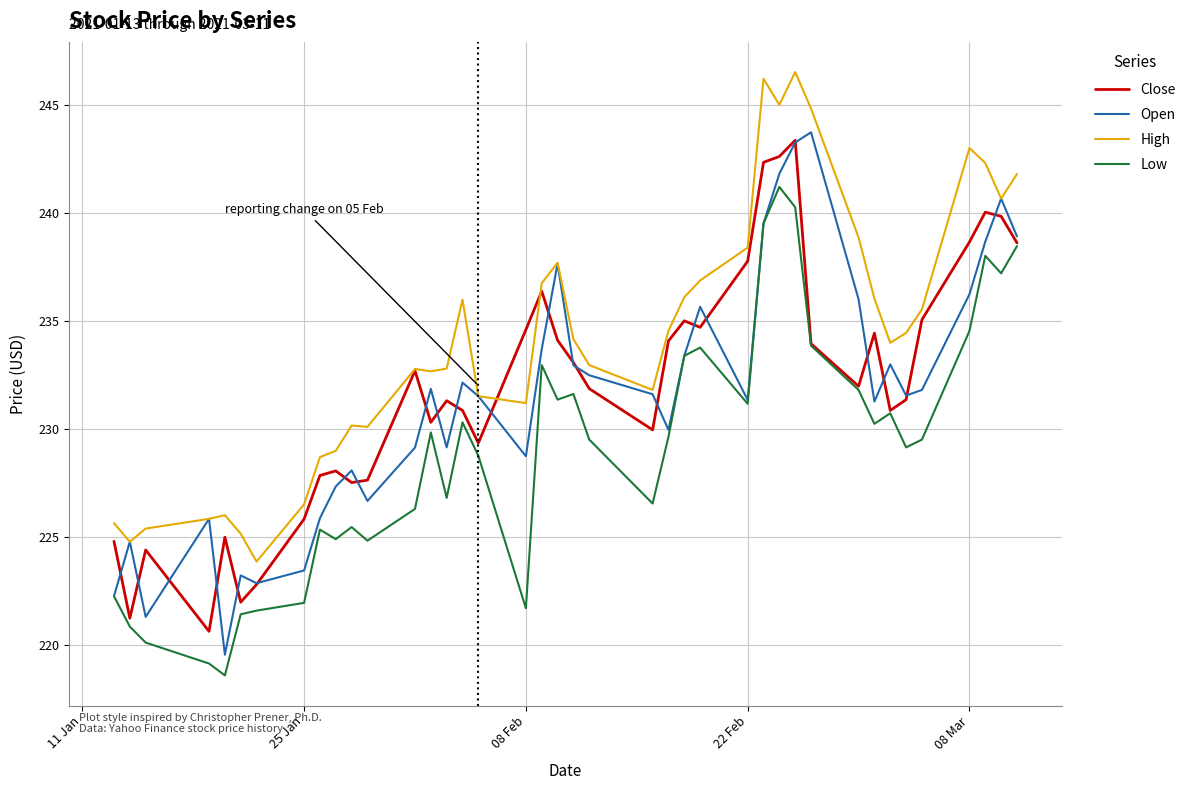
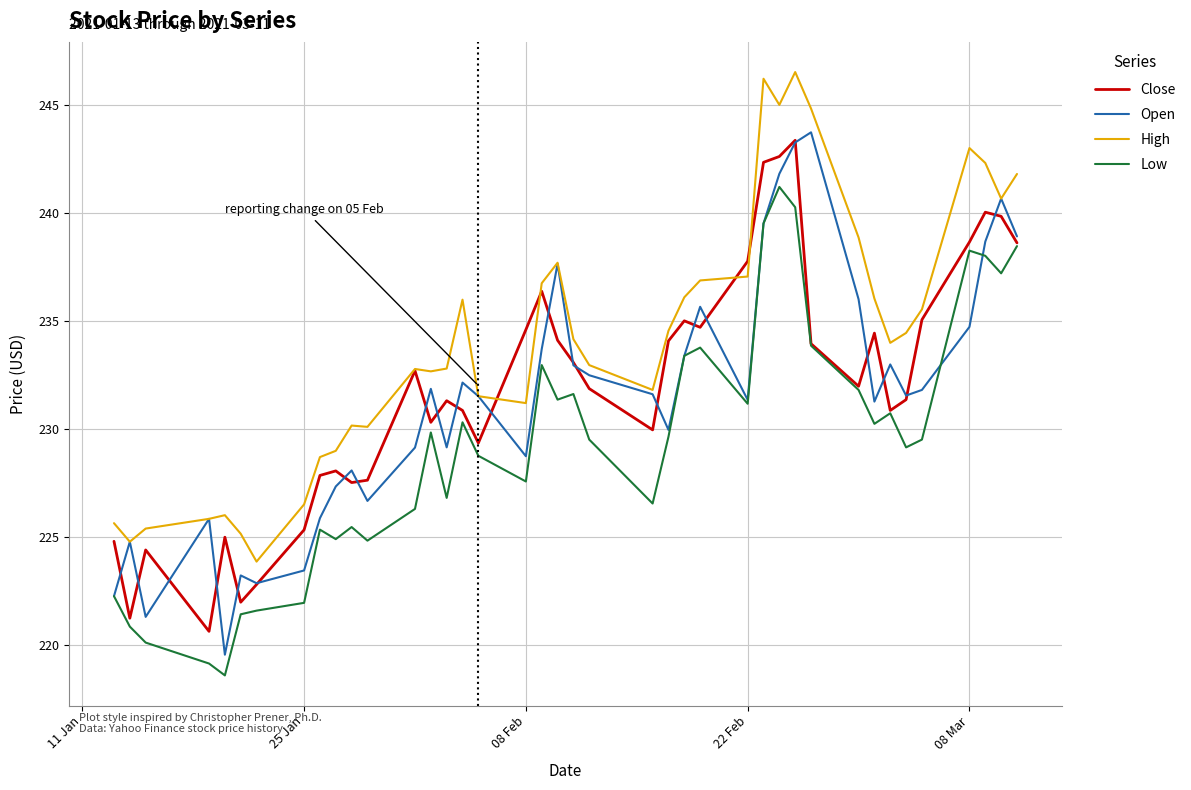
Close, 25 Jan: 225.8 -> 225.3
Low, 08 Feb: 221.7 -> 227.6
High, 22 Feb: 238.4 -> 237.1
Open, 08 Mar: 236.2 -> 234.7
Low, 08 Mar: 234.5 -> 238.3
